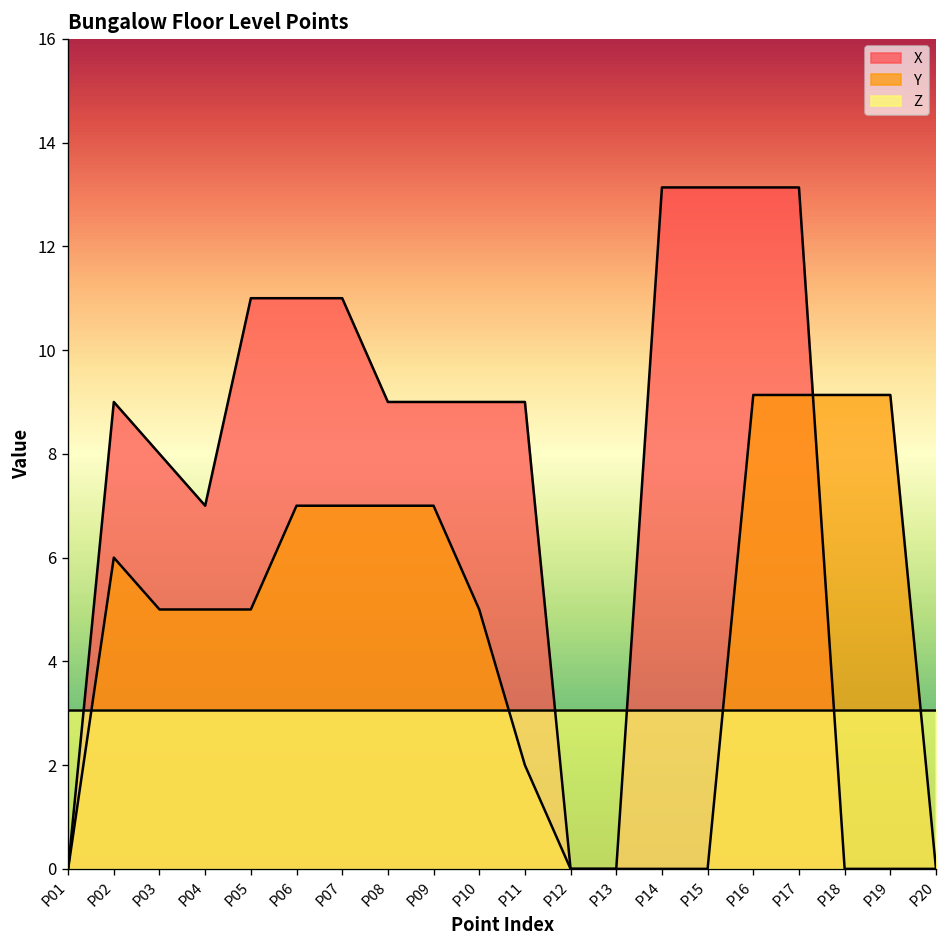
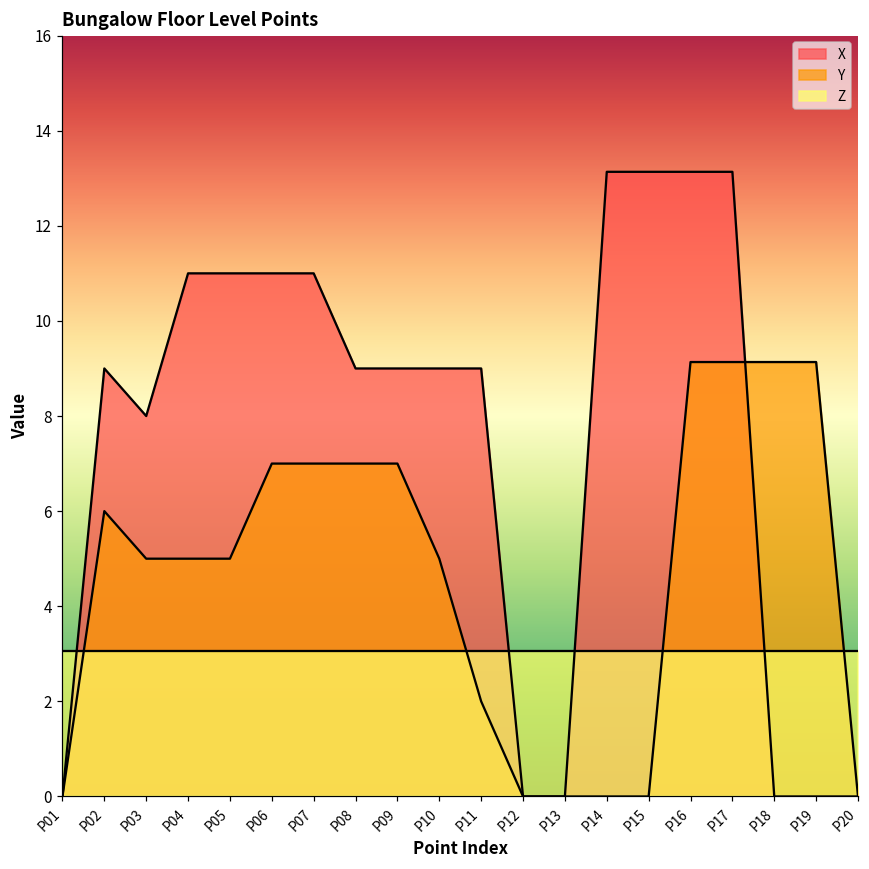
X, P04: 7 -> 11
